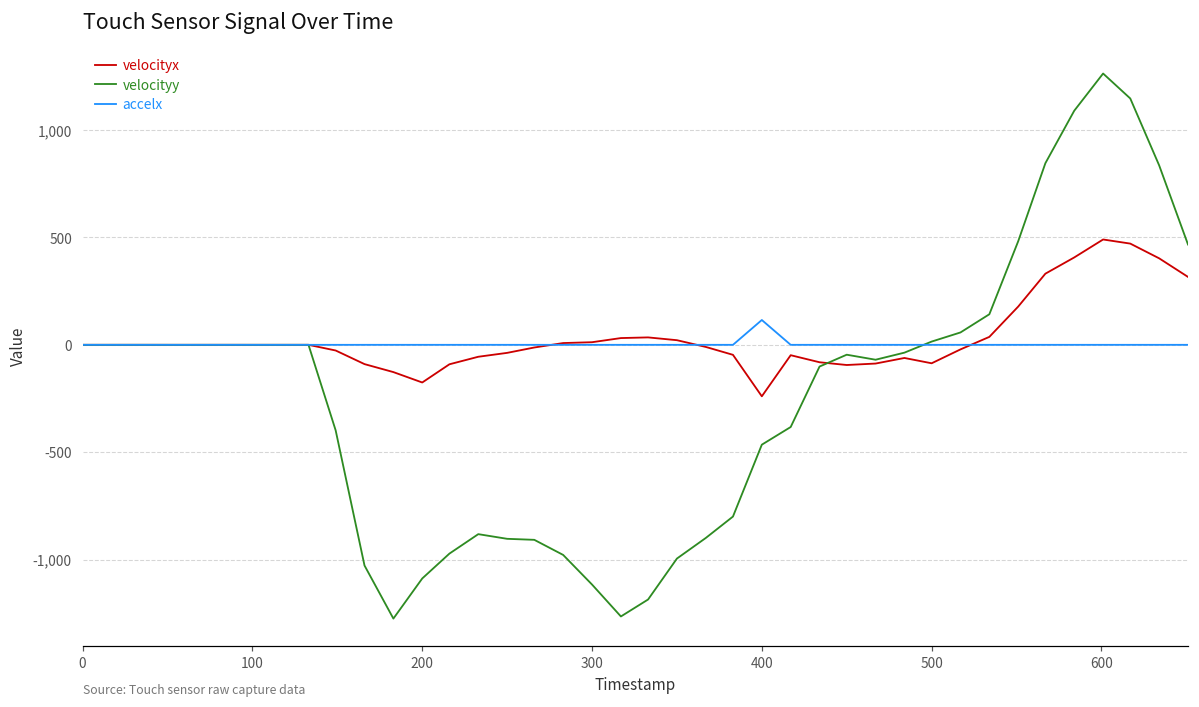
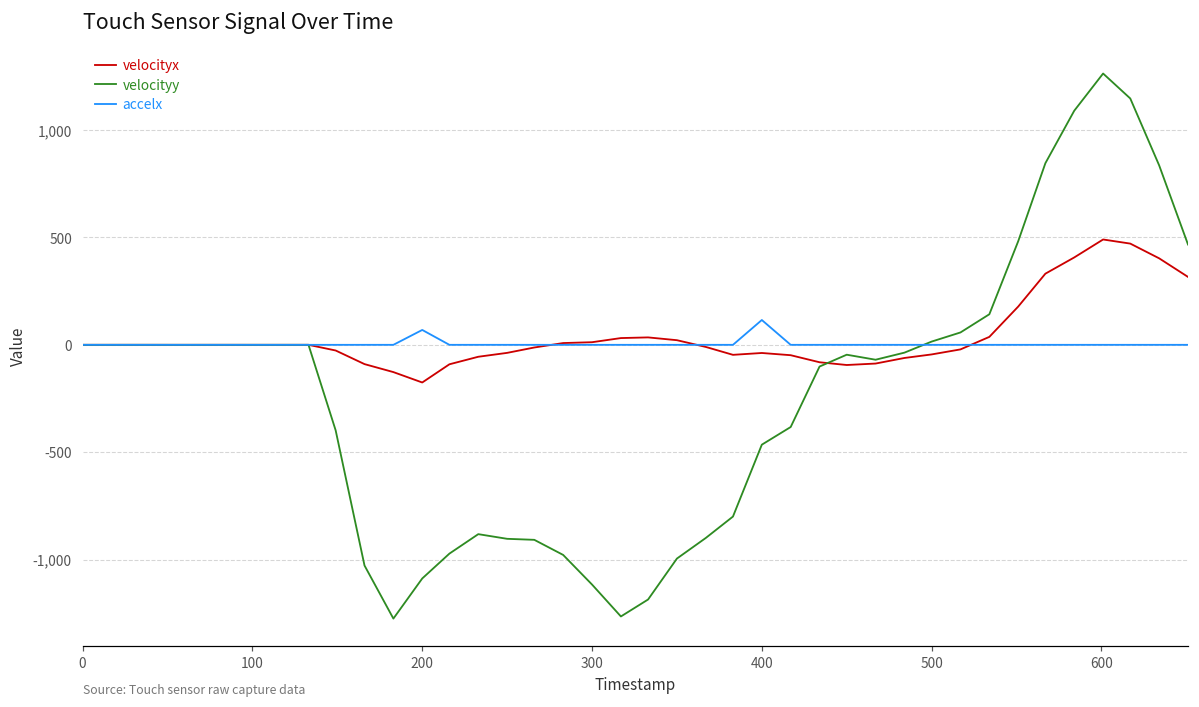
accelx, 200: 0 -> 70
velocityx, 400: -240 -> -40
velocityx, 500: -90 -> -40
